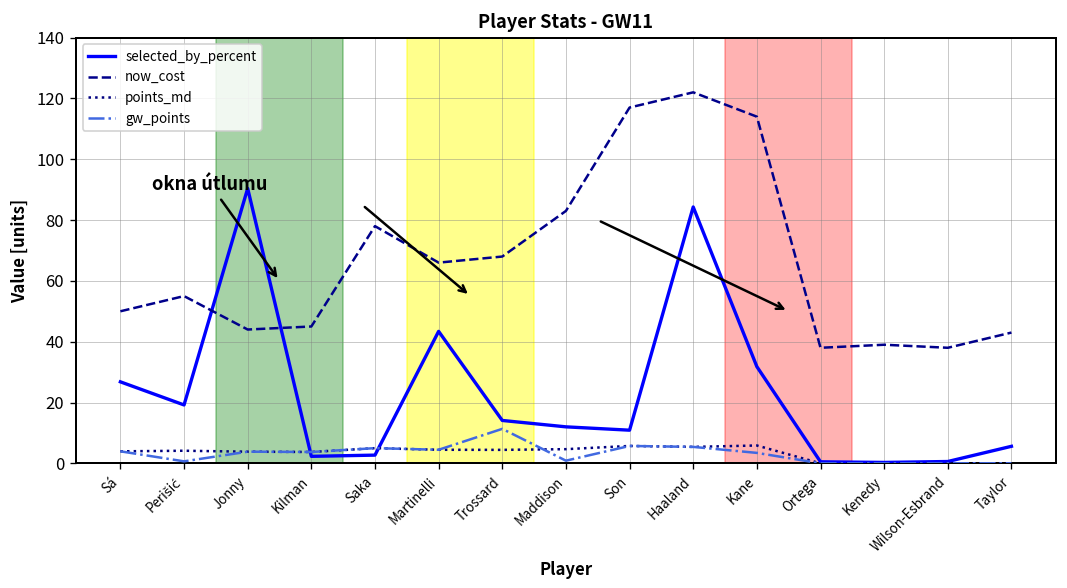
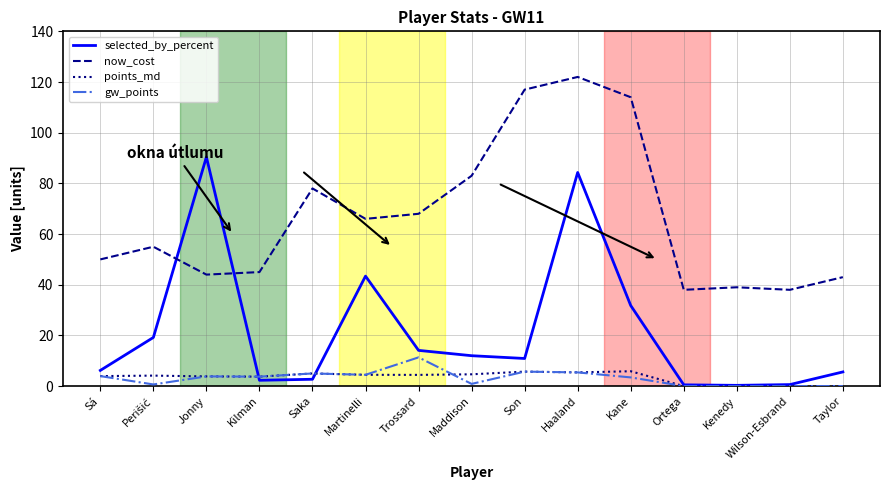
selected_by_percent, Sá: 27 -> 6
